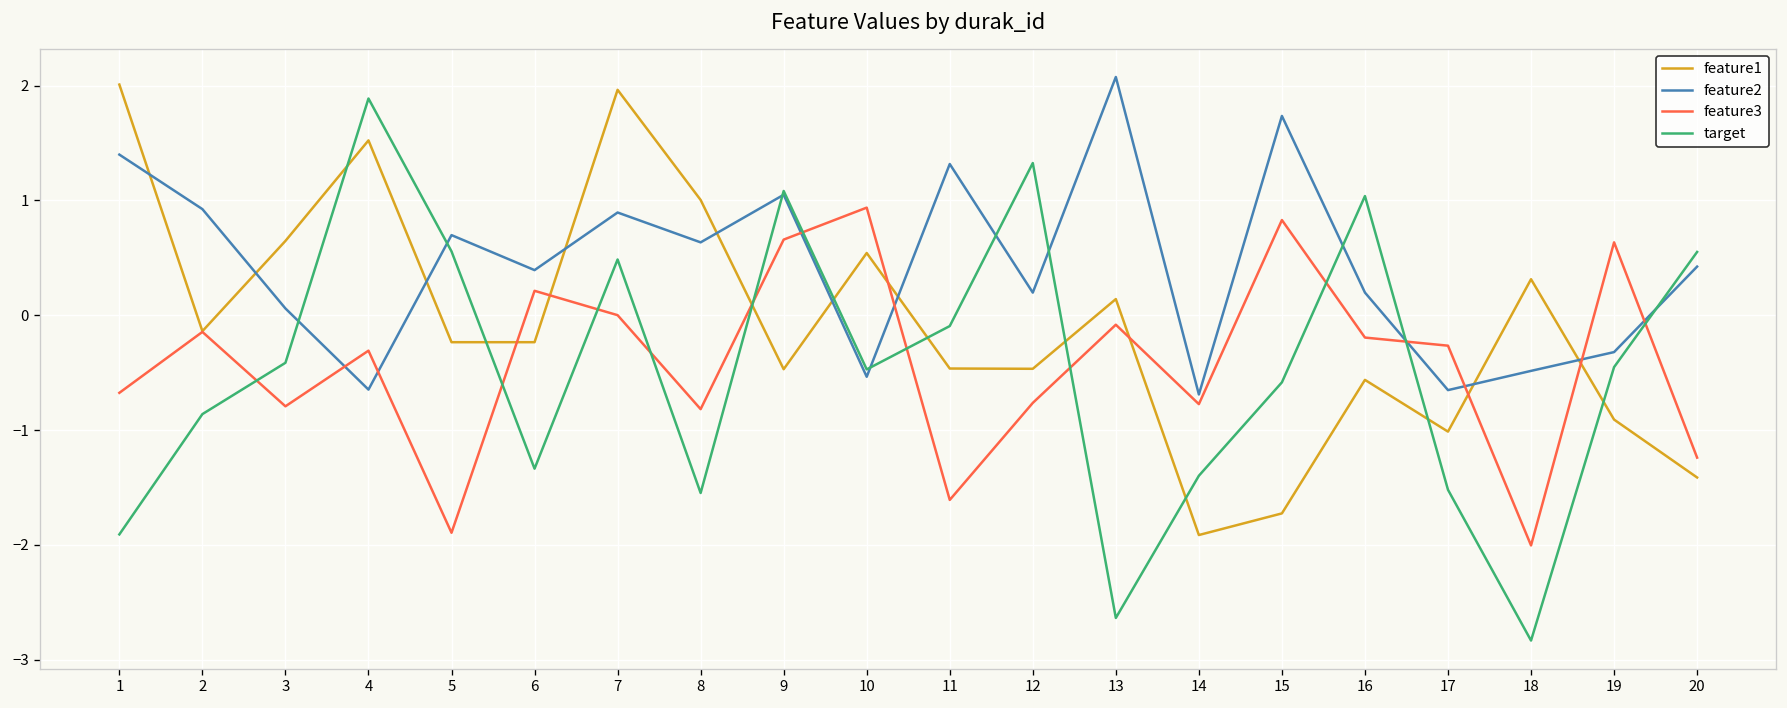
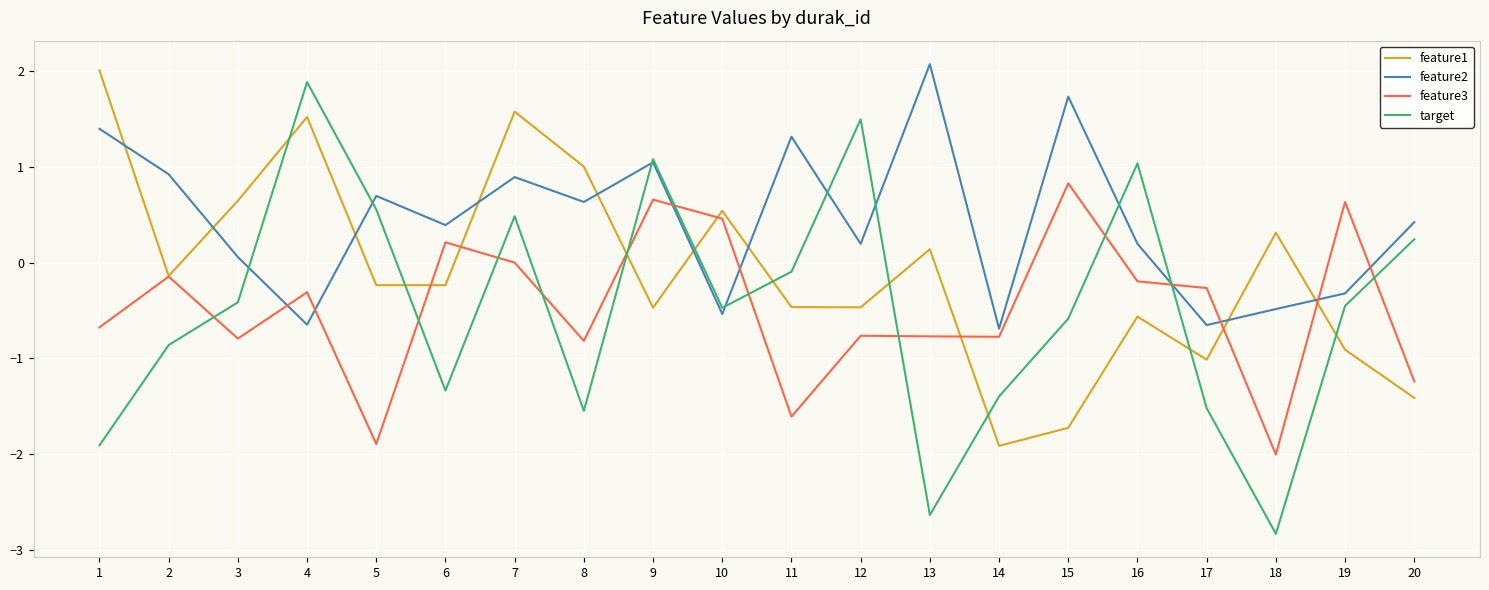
feature1, 7: 2.0 -> 1.6
feature3, 10: 0.9 -> 0.5
target, 12: 1.3 -> 1.5
feature3, 13: -0.1 -> -0.8
target, 20: 0.6 -> 0.2
